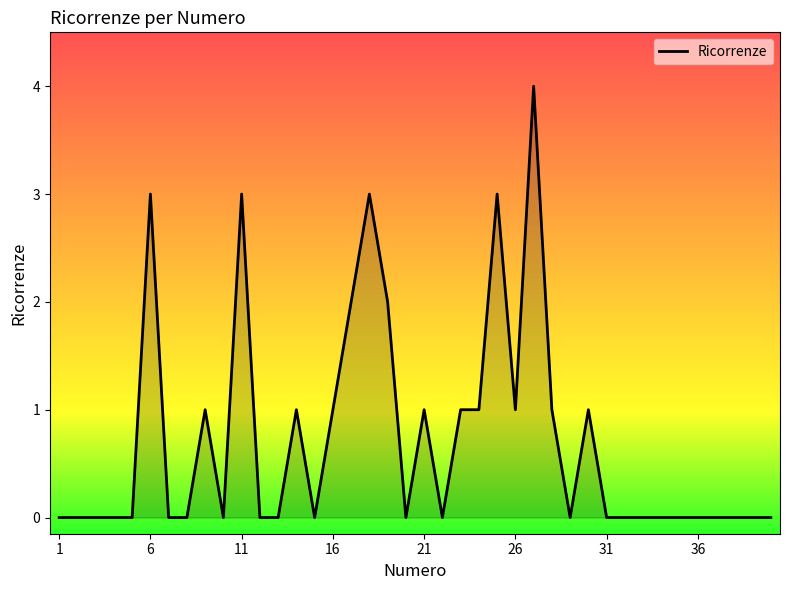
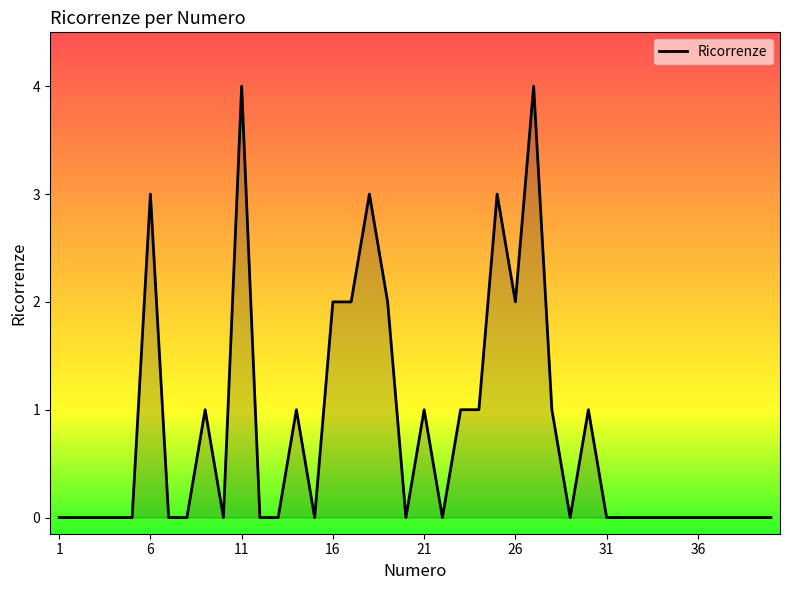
11: 3 -> 4
16: 1 -> 2
26: 1 -> 2
